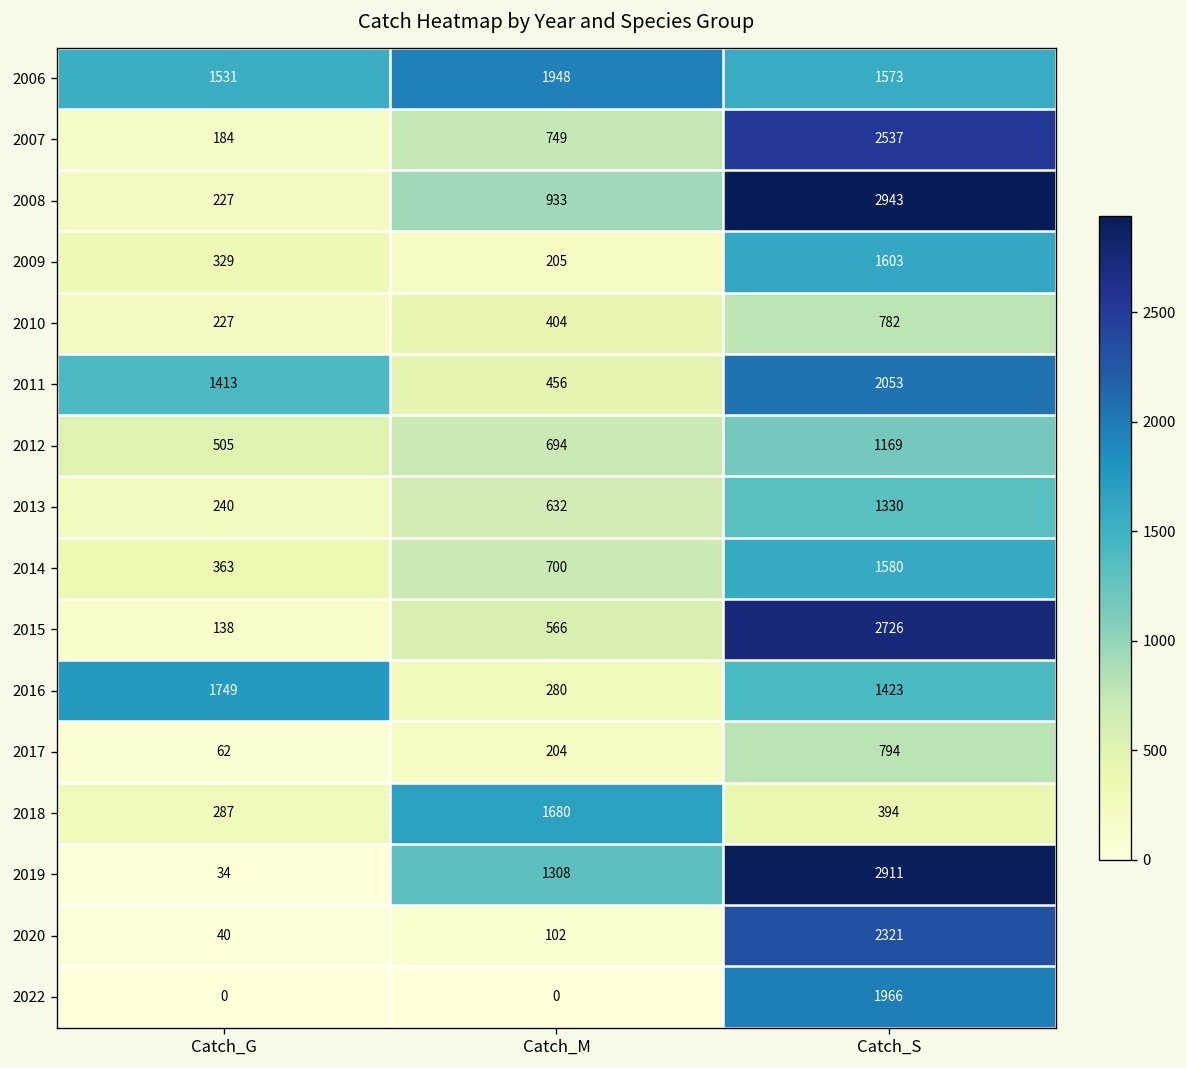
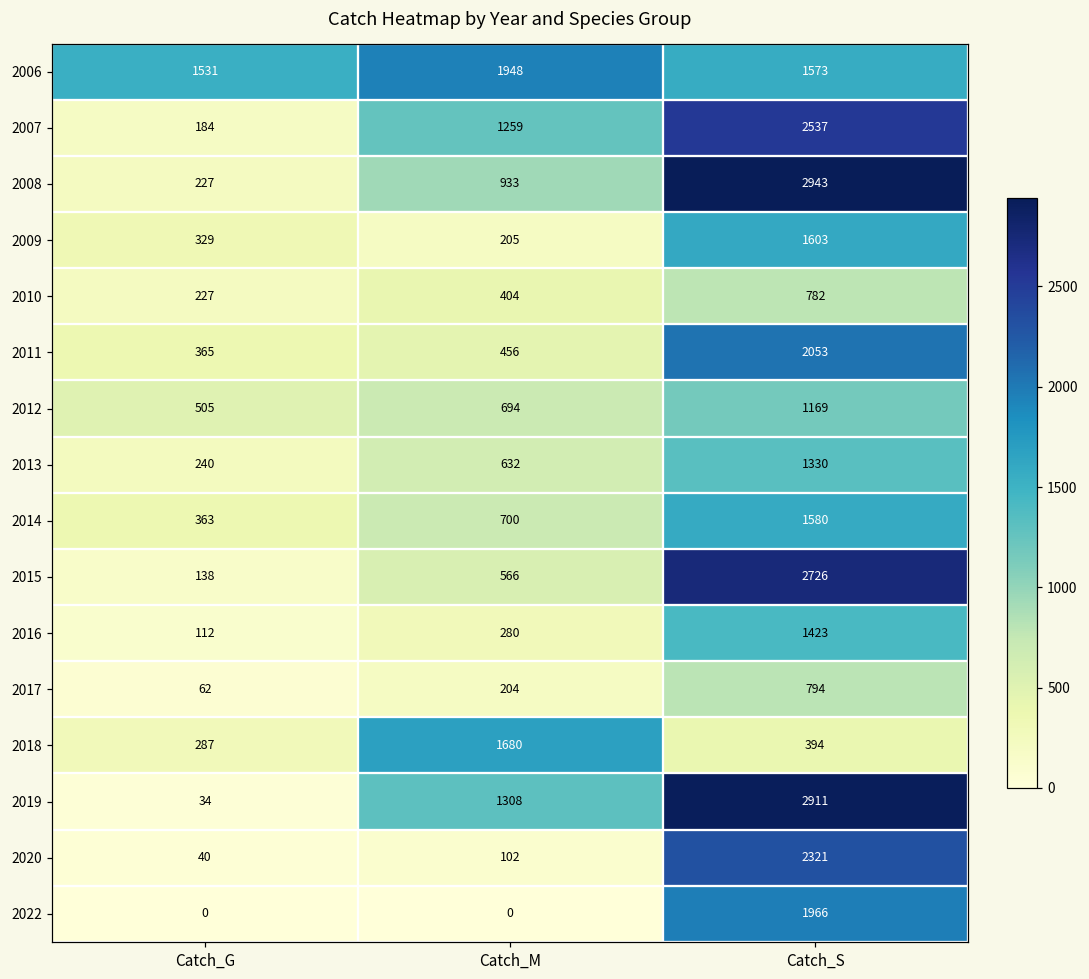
2007, Catch_M: 749 -> 1259
2011, Catch_G: 1413 -> 365
2016, Catch_G: 1749 -> 112
